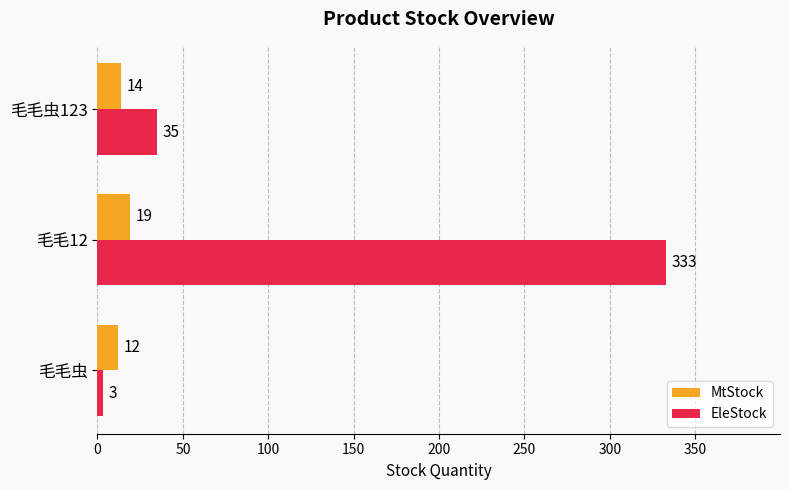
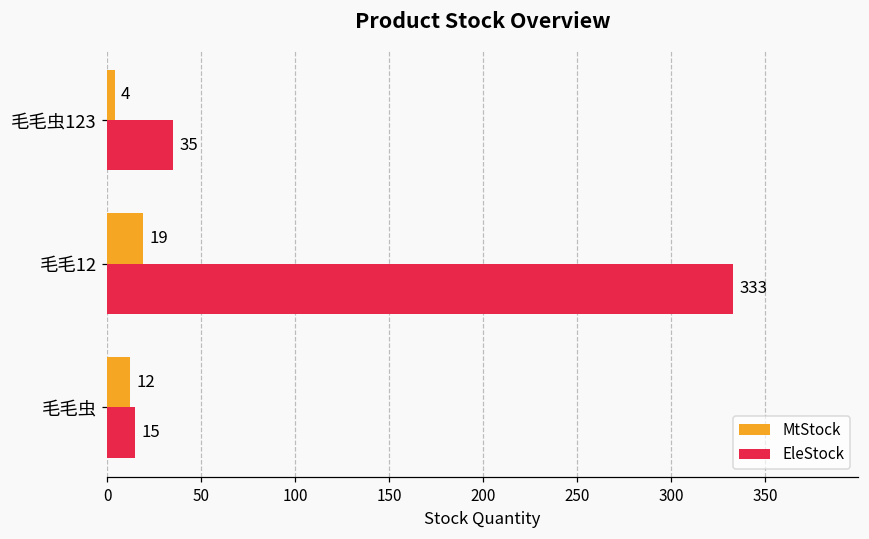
MtStock, 毛毛虫123: 14 -> 4
EleStock, 毛毛虫: 3 -> 15
